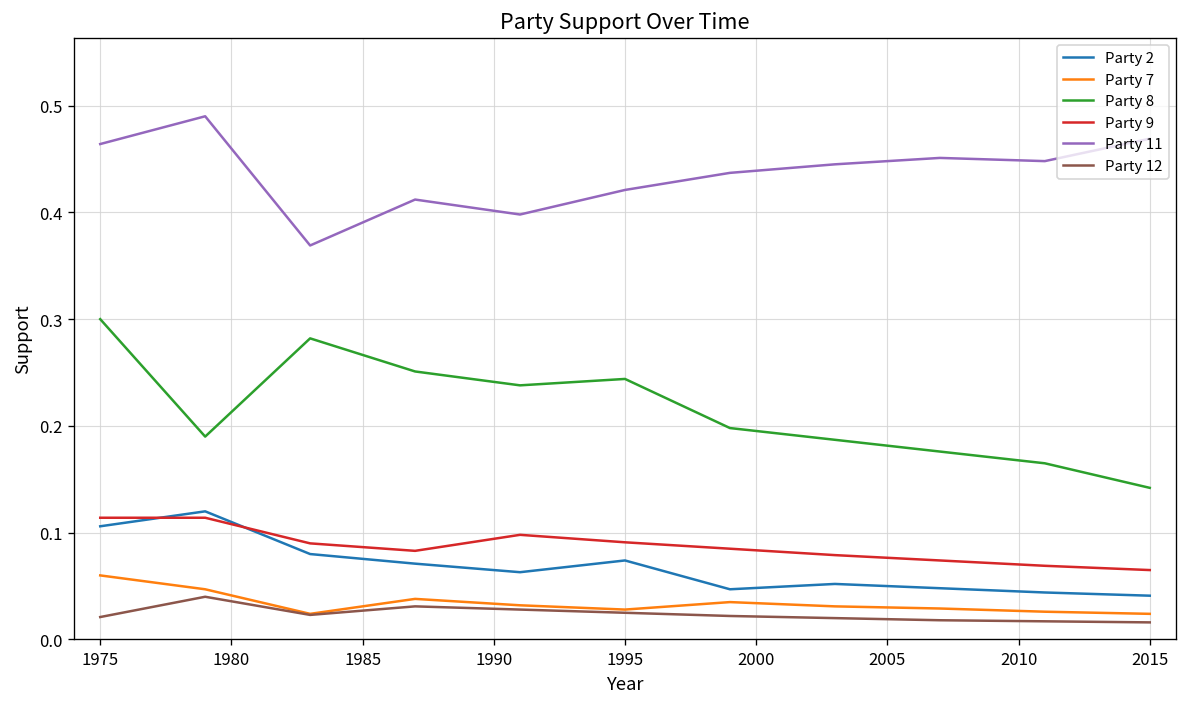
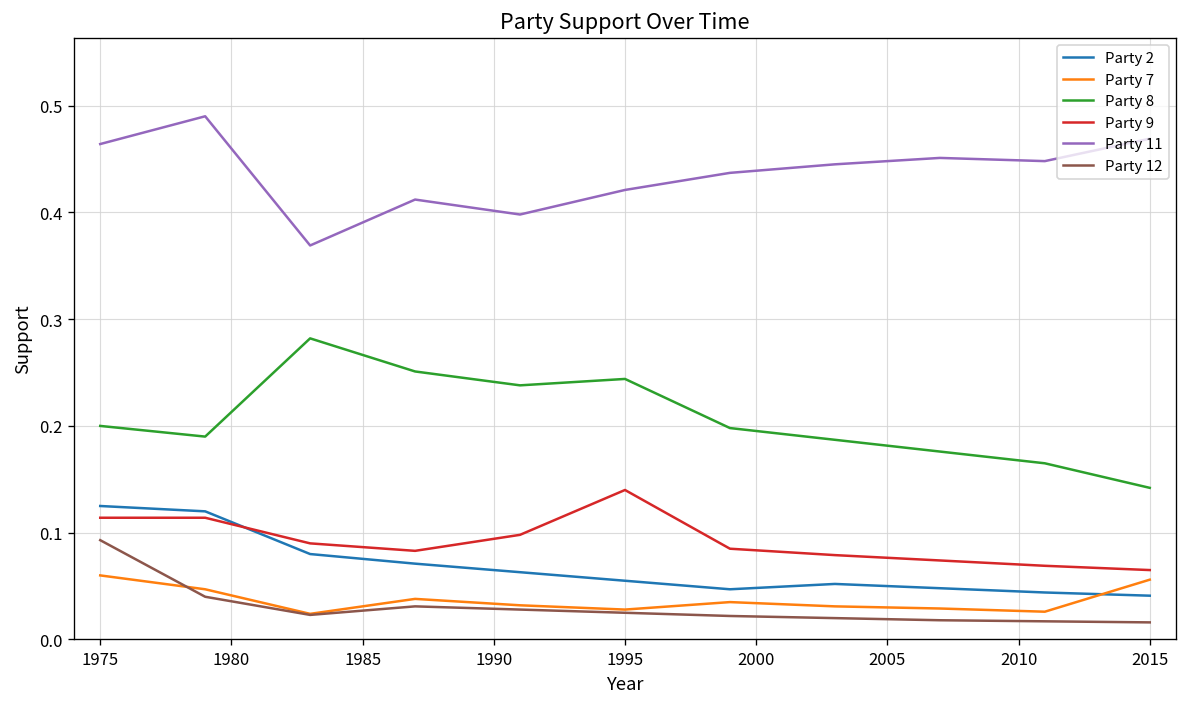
Party 2, 1975: 0.11 -> 0.13
Party 8, 1975: 0.3 -> 0.2
Party 12, 1975: 0.02 -> 0.09
Party 2, 1995: 0.07 -> 0.06
Party 9, 1995: 0.09 -> 0.14
Party 7, 2015: 0.02 -> 0.06
